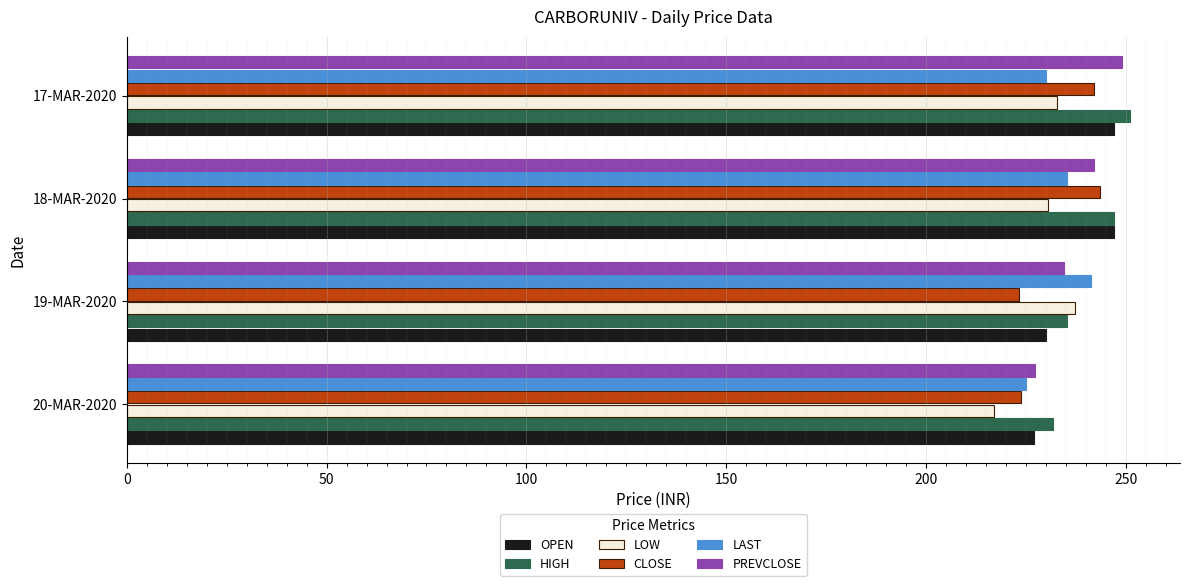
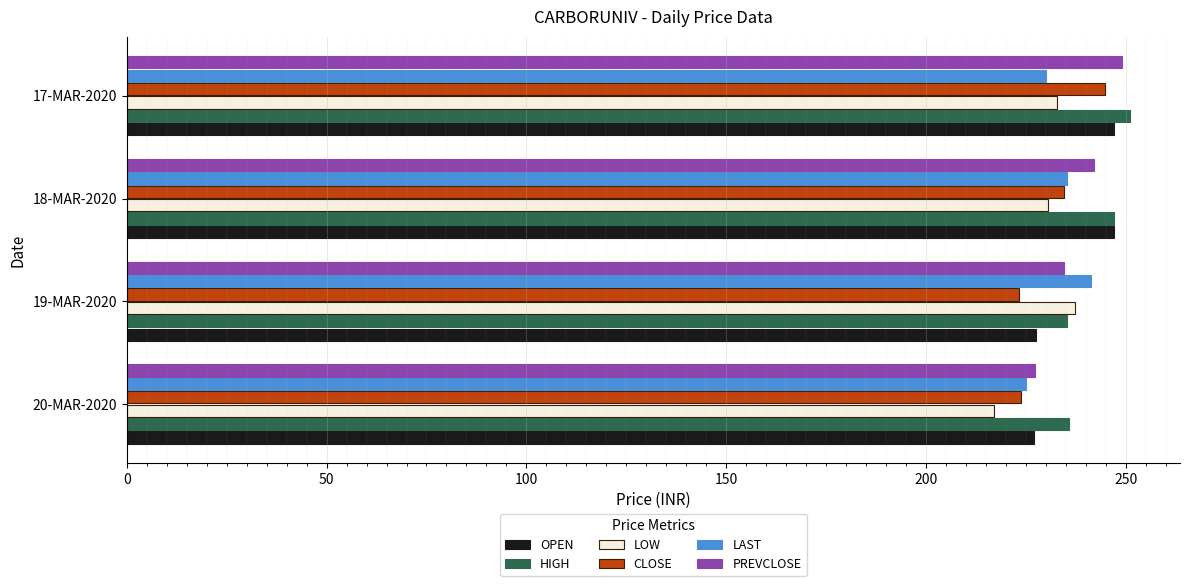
CLOSE, 17-MAR-2020: 242 -> 245
CLOSE, 18-MAR-2020: 244 -> 235
OPEN, 19-MAR-2020: 230 -> 228
HIGH, 20-MAR-2020: 232 -> 236
